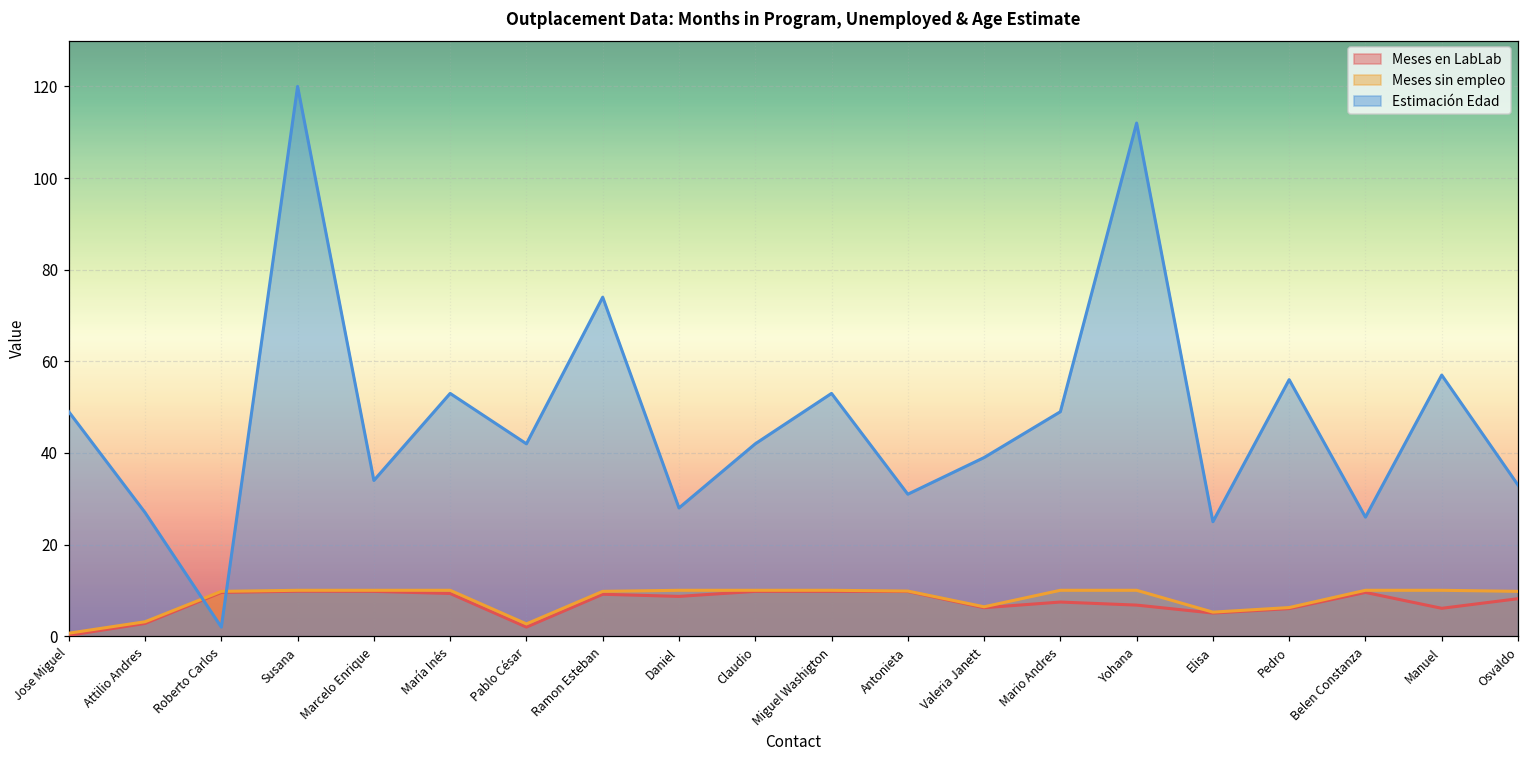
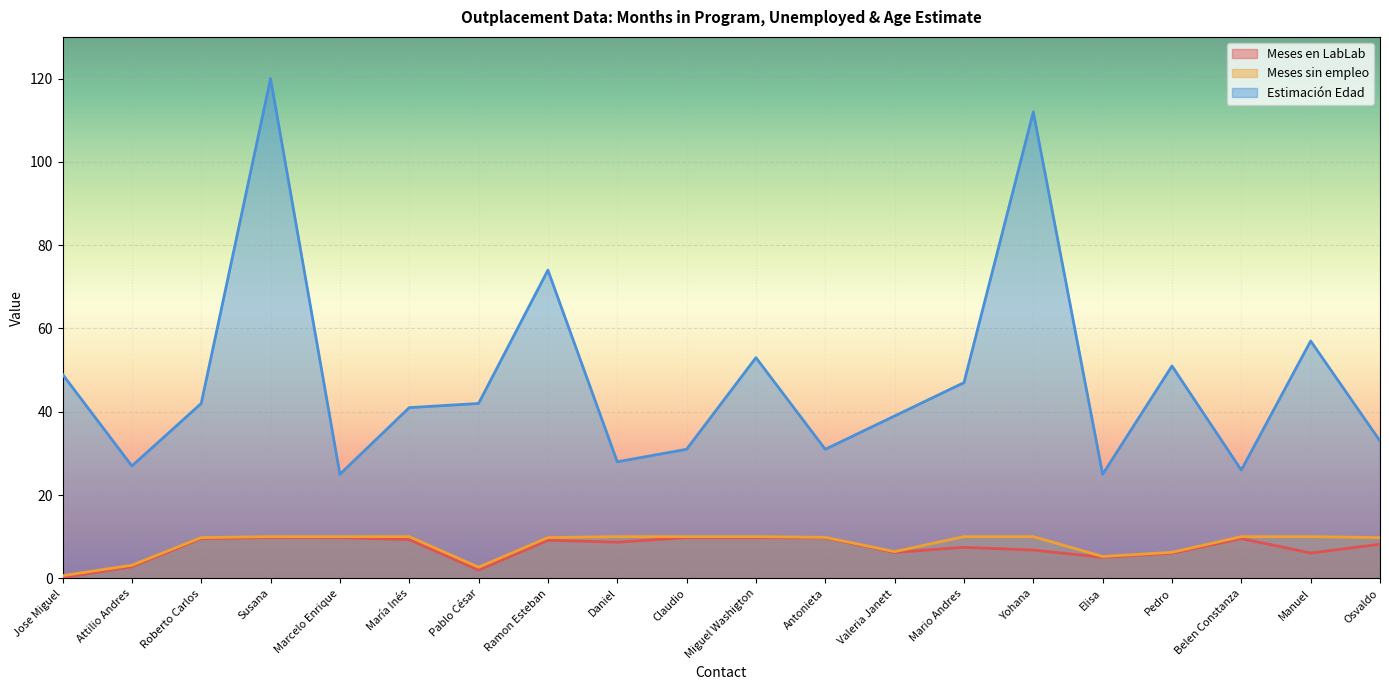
Estimación Edad, Roberto Carlos: 2 -> 42
Estimación Edad, Marcelo Enrique: 34 -> 25
Estimación Edad, María Inés: 53 -> 41
Estimación Edad, Claudio: 42 -> 31
Estimación Edad, Mario Andres: 49 -> 47
Estimación Edad, Pedro: 56 -> 51
